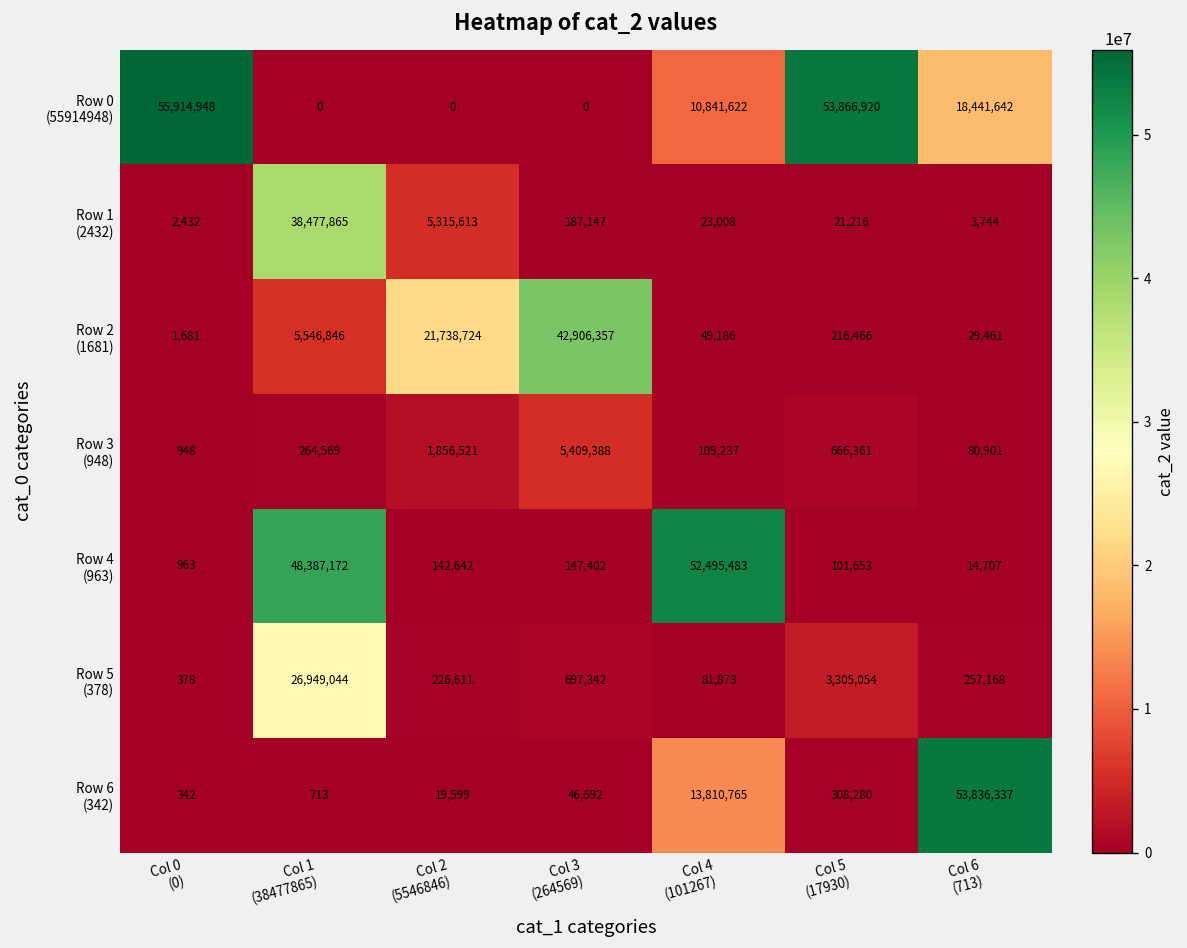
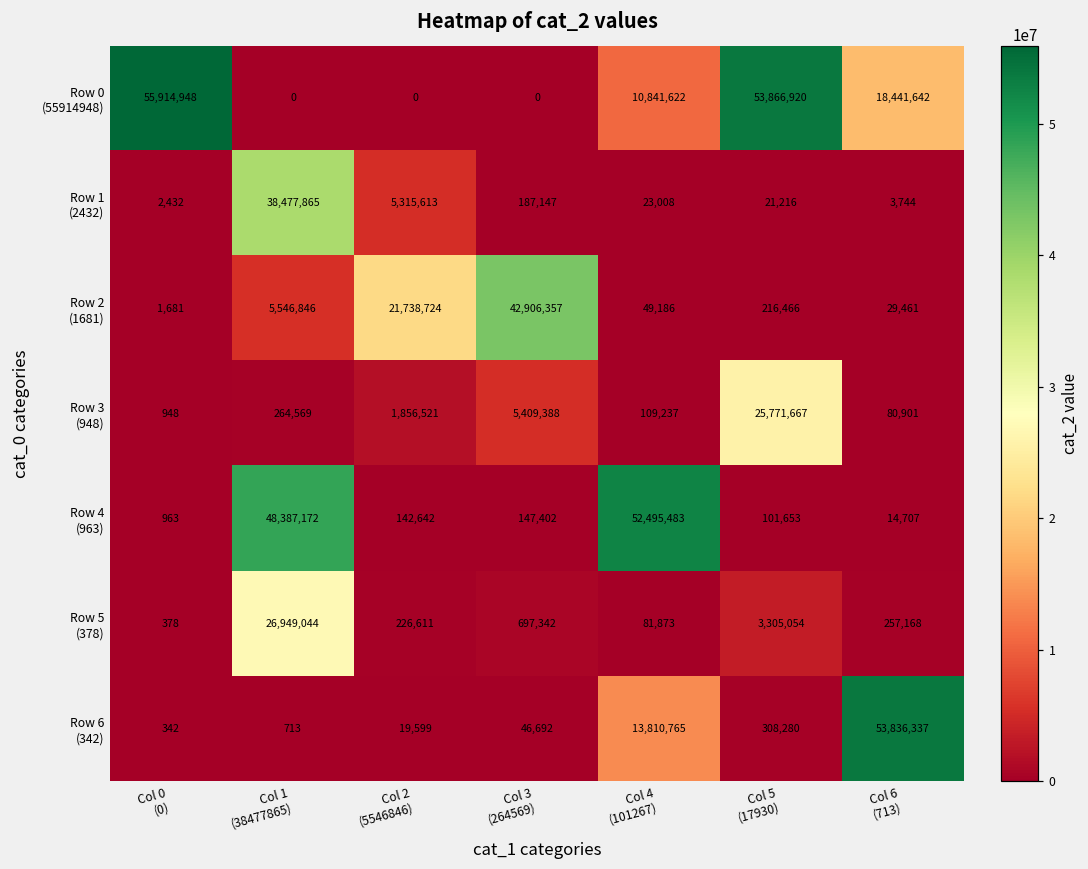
Row 3 (948), Col 5 (17930): 666,361 -> 25,771,667
